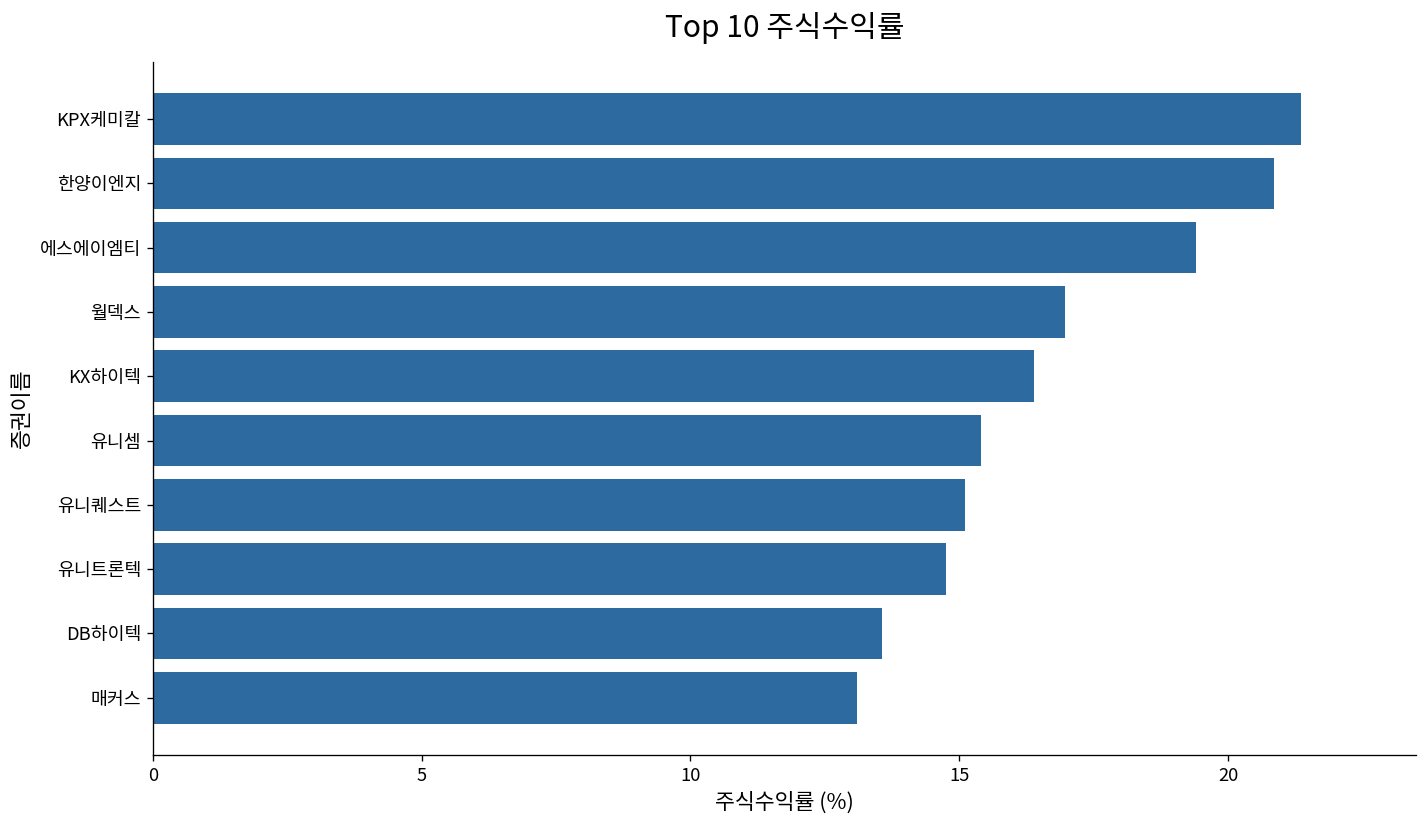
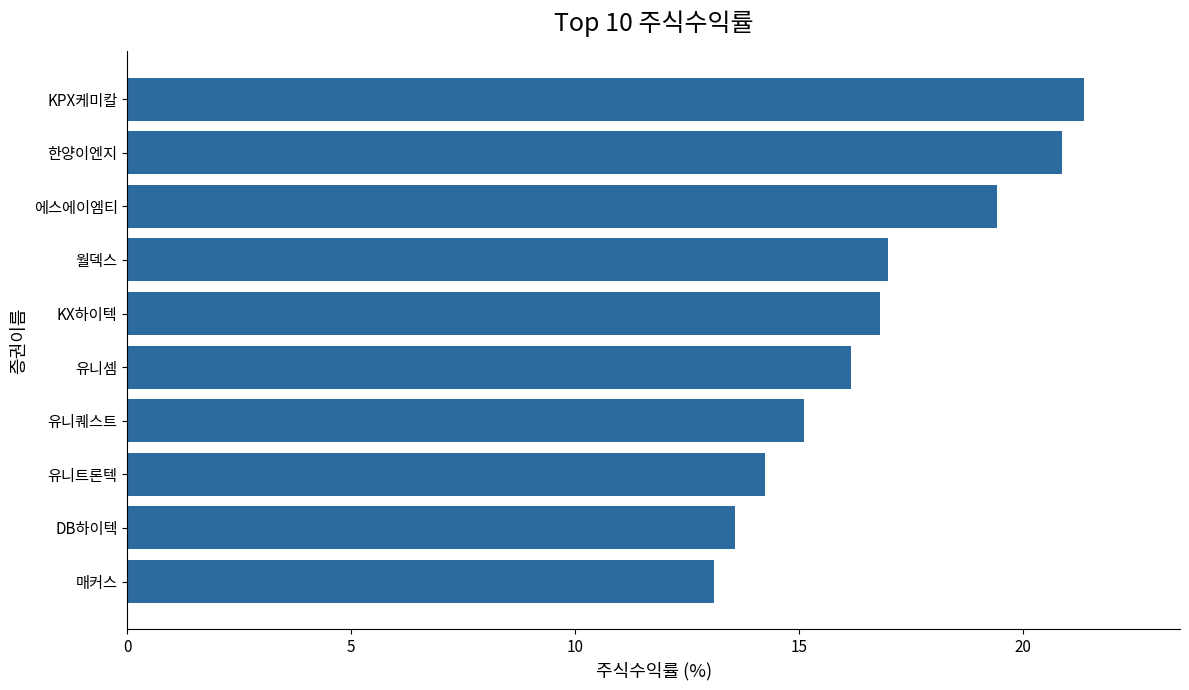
KX하이텍: 16.4 -> 16.8
유니셈: 15.4 -> 16.2
유니트론텍: 14.8 -> 14.2
